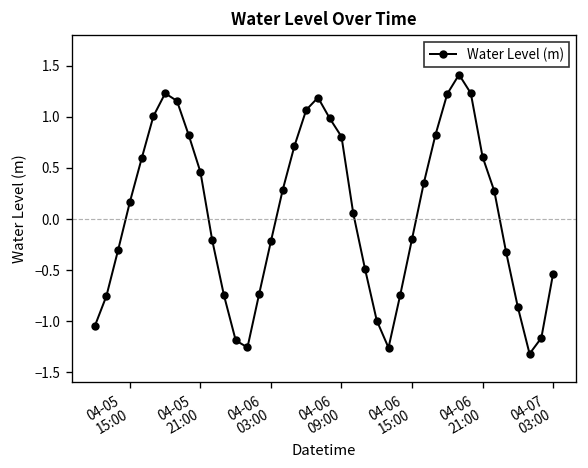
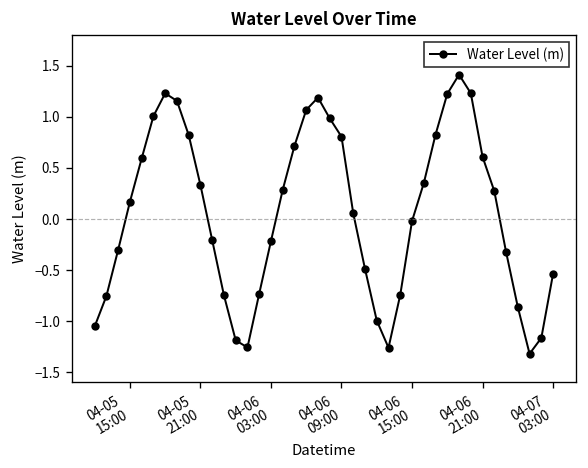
04-05 21:00: 0.5 -> 0.3
04-06 15:00: -0.2 -> 0.0
